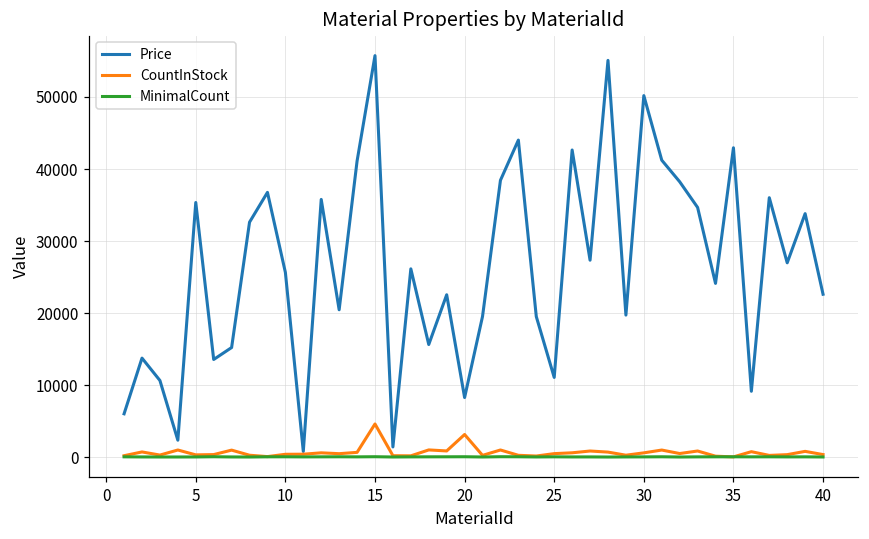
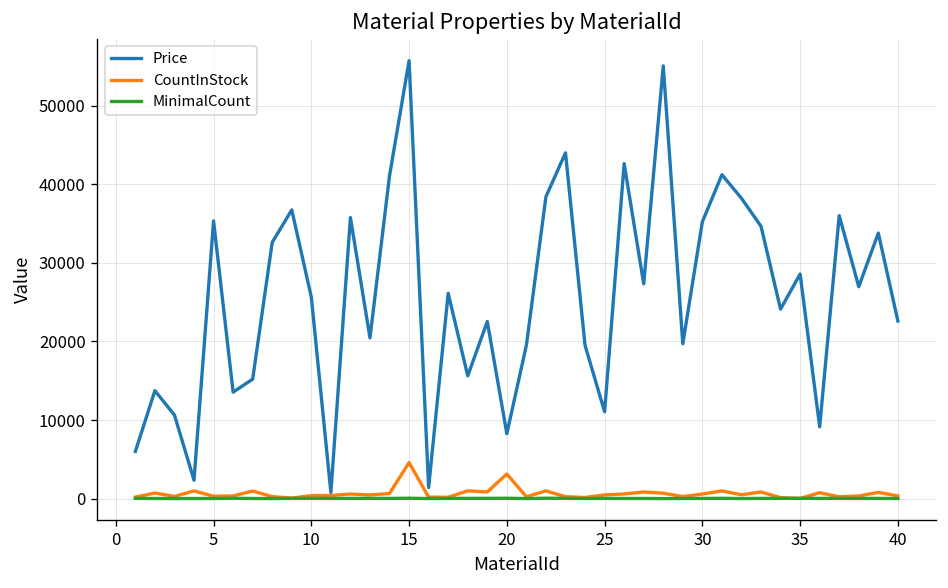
Price, 30: 50000 -> 35000
Price, 35: 43000 -> 29000
